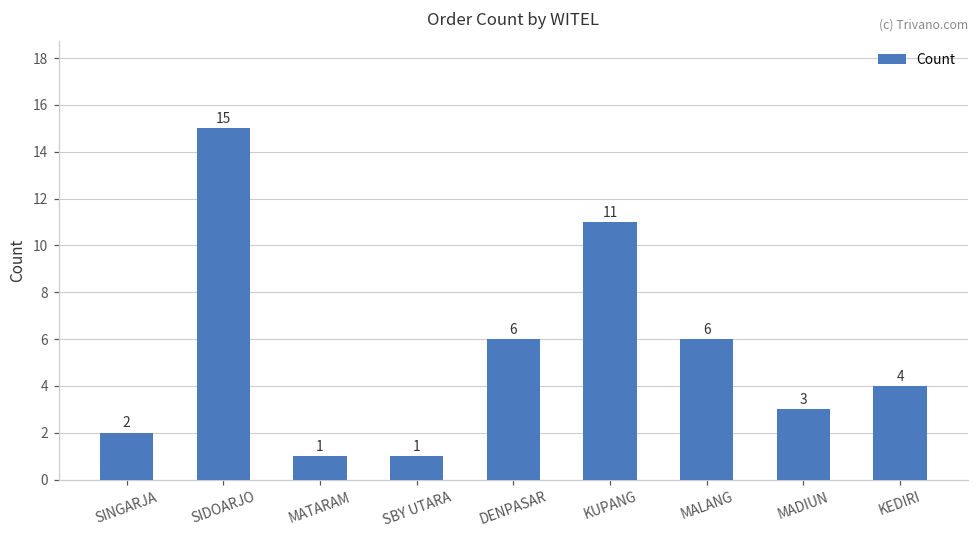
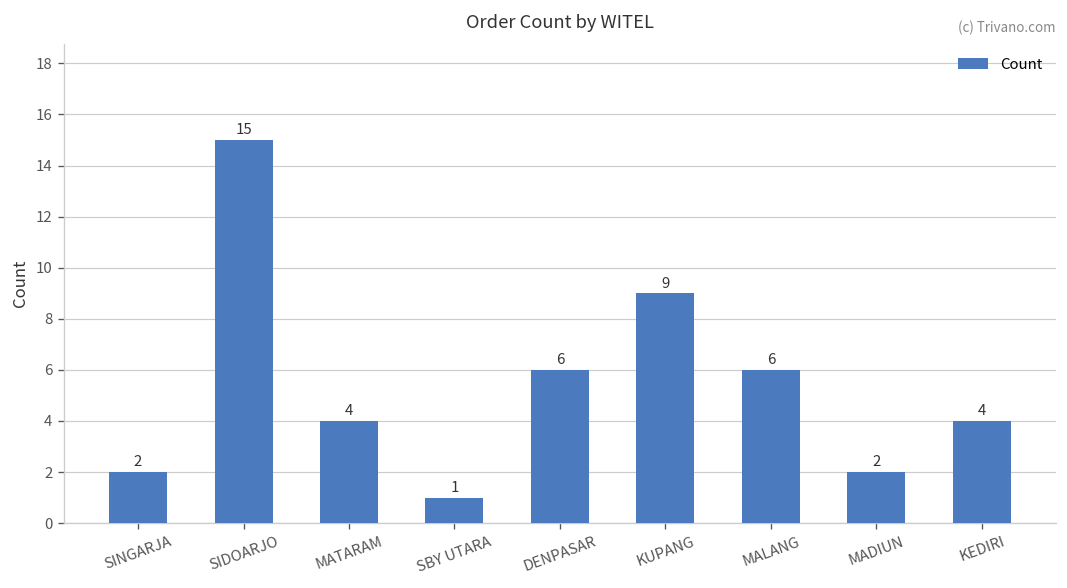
MATARAM: 1 -> 4
KUPANG: 11 -> 9
MADIUN: 3 -> 2
